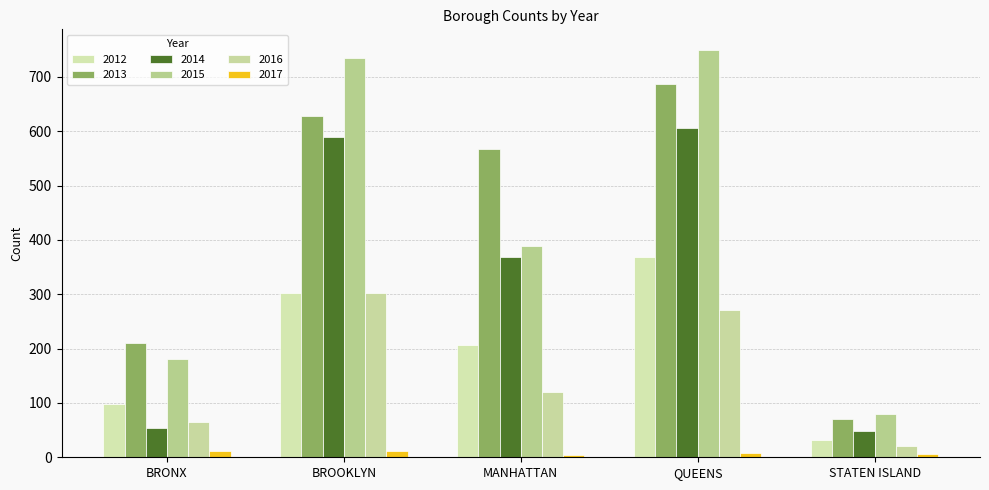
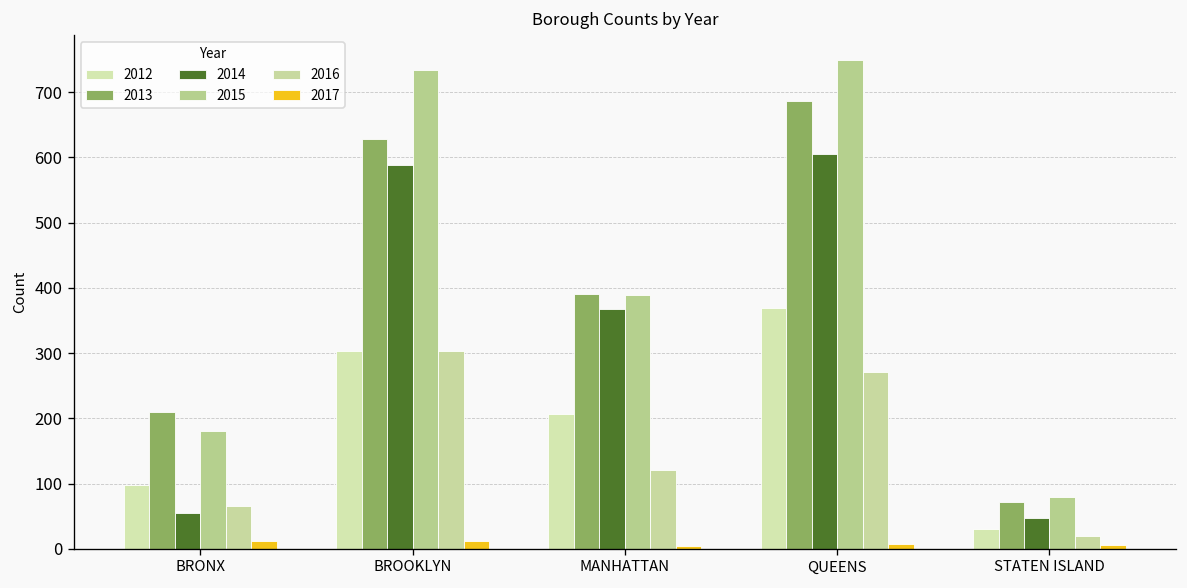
2013, MANHATTAN: 570 -> 390
